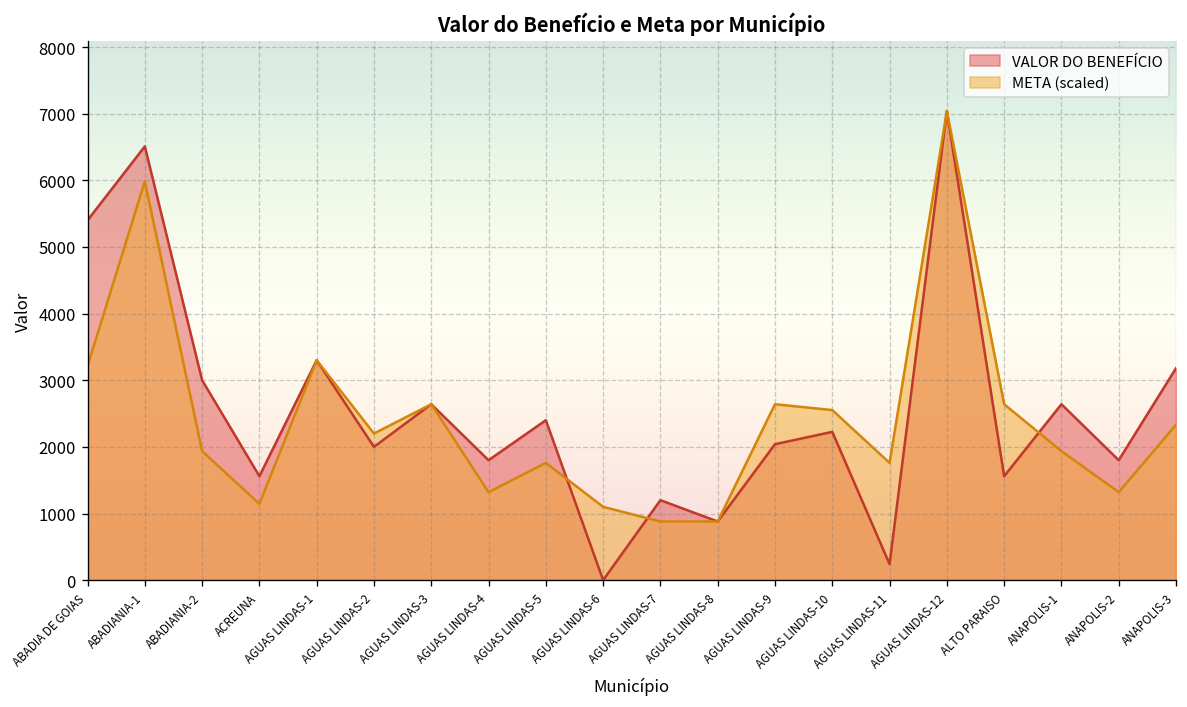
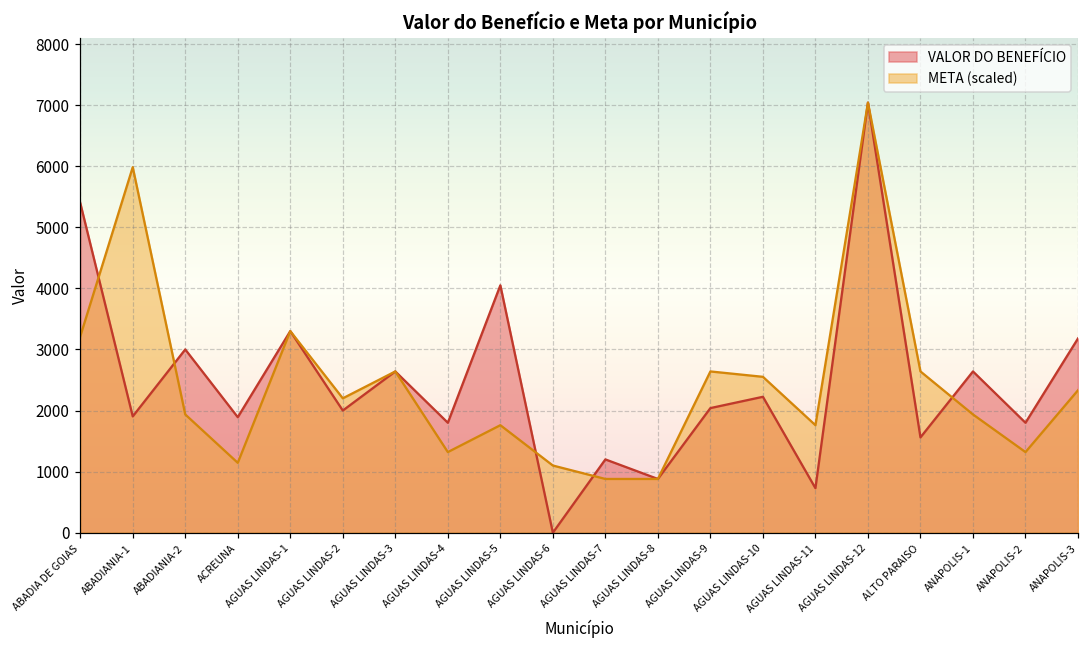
VALOR DO BENEFÍCIO, ABADIANIA-1: 6500 -> 1900
VALOR DO BENEFÍCIO, ACREUNA: 1600 -> 1900
VALOR DO BENEFÍCIO, AGUAS LINDAS-5: 2400 -> 4100
VALOR DO BENEFÍCIO, AGUAS LINDAS-11: 200 -> 700
